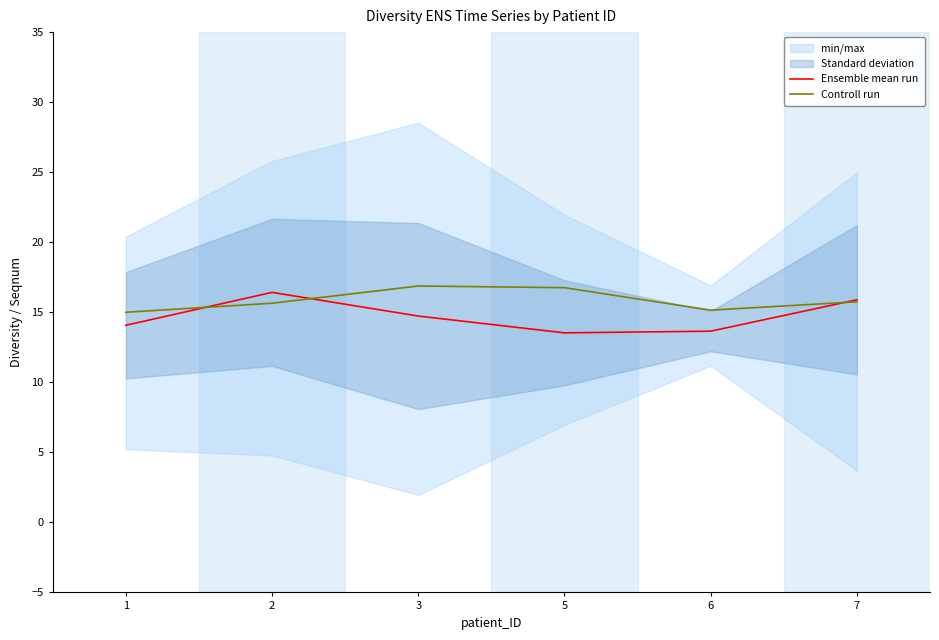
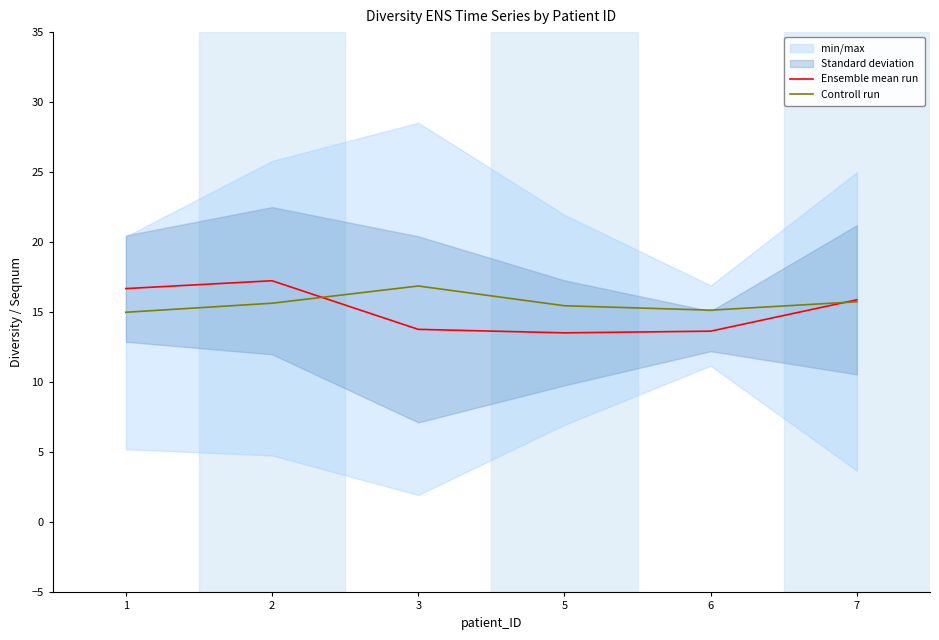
Ensemble mean run, 1: 14.1 -> 16.7
Ensemble mean run, 2: 16.4 -> 17.3
Ensemble mean run, 3: 14.7 -> 13.8
Controll run, 5: 16.8 -> 15.5
